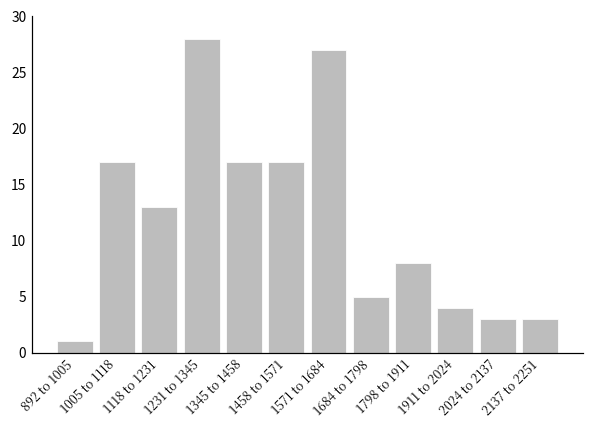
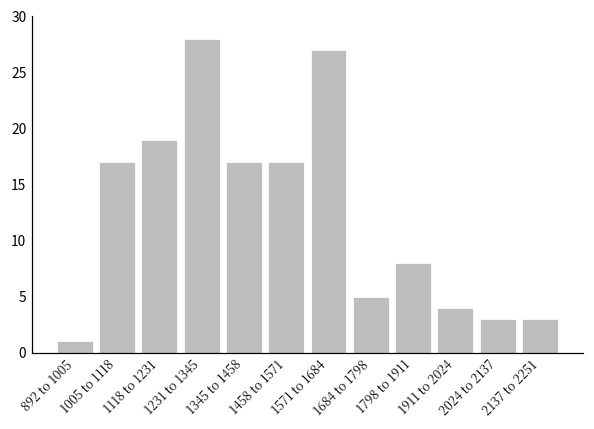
1118 to 1231: 13 -> 19
